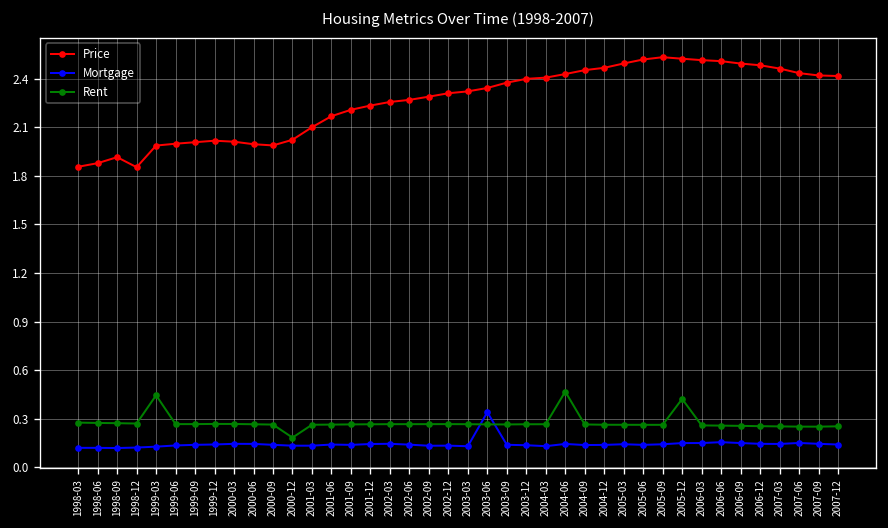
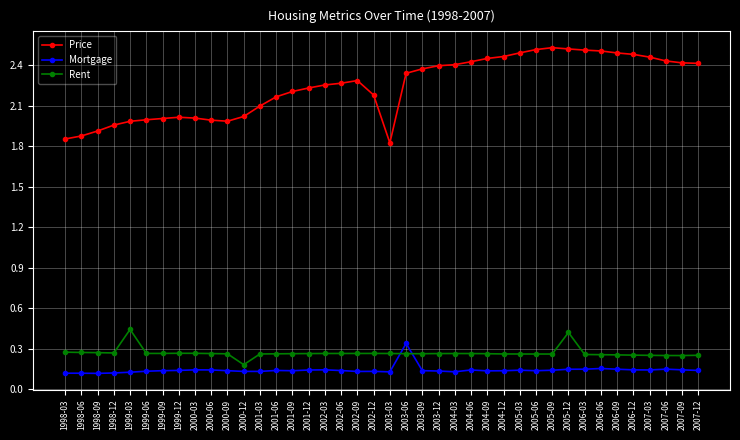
Price, 1998-12: 1.85 -> 1.96
Price, 2002-12: 2.31 -> 2.18
Price, 2003-03: 2.32 -> 1.83
Rent, 2004-06: 0.47 -> 0.27
